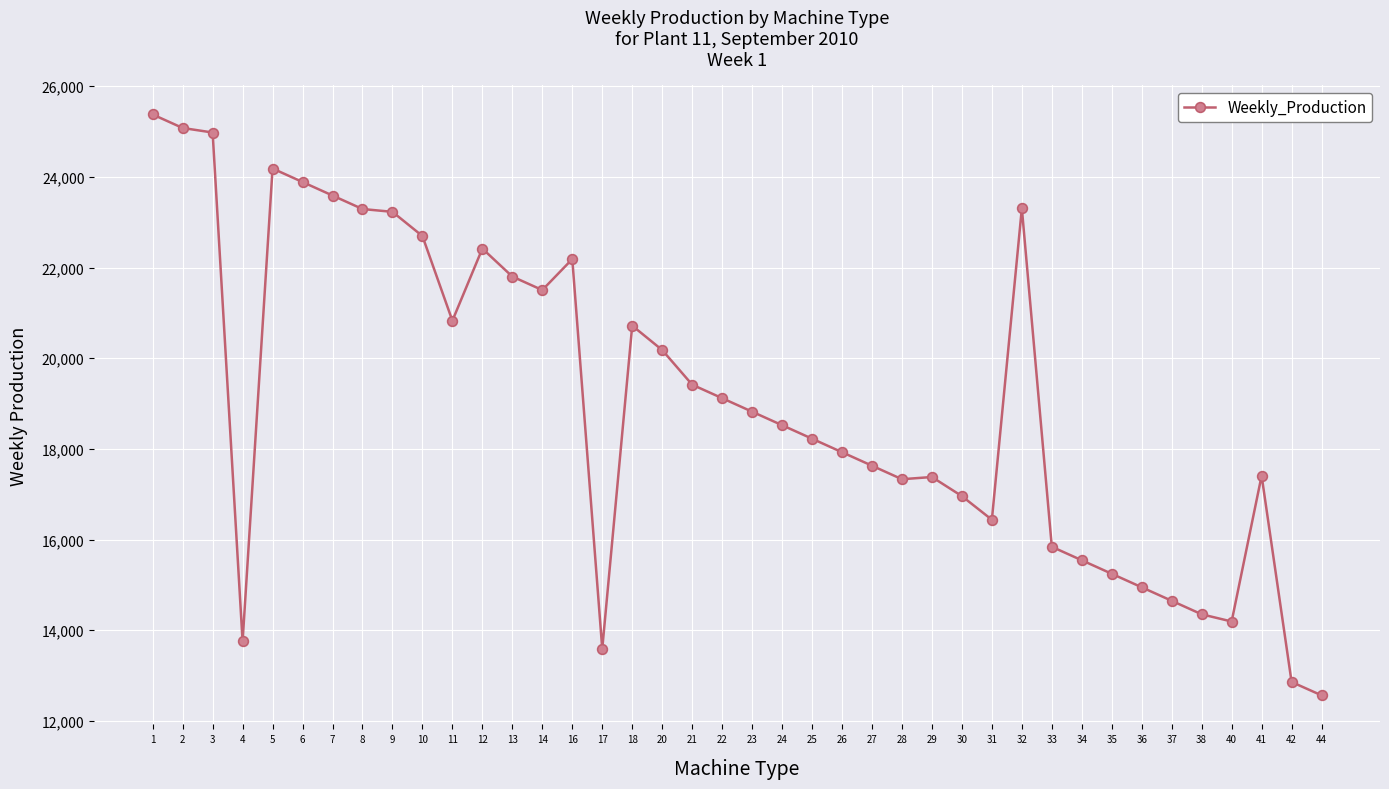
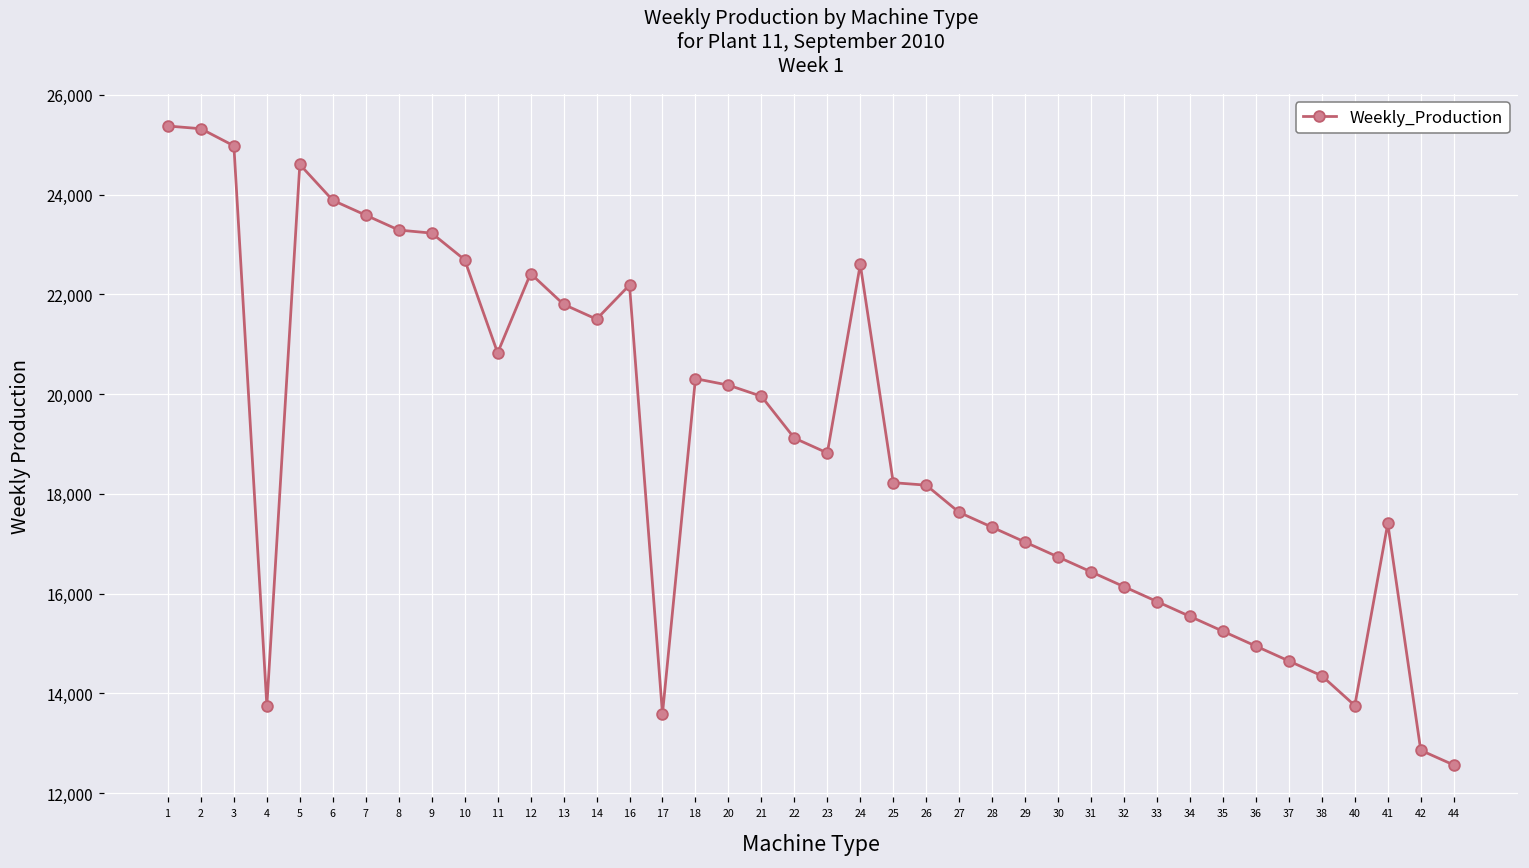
2: 25,100 -> 25,300
5: 24,200 -> 24,600
18: 20,700 -> 20,300
21: 19,400 -> 20,000
24: 18,500 -> 22,600
26: 17,900 -> 18,200
29: 17,400 -> 17,000
30: 17,000 -> 16,700
32: 23,300 -> 16,100
40: 14,200 -> 13,800
